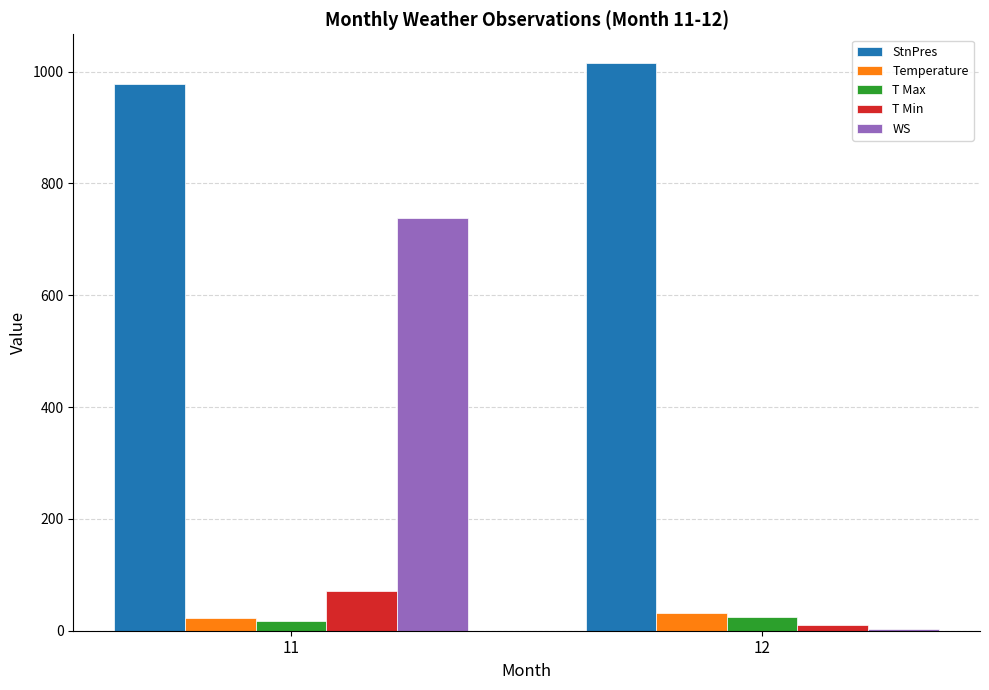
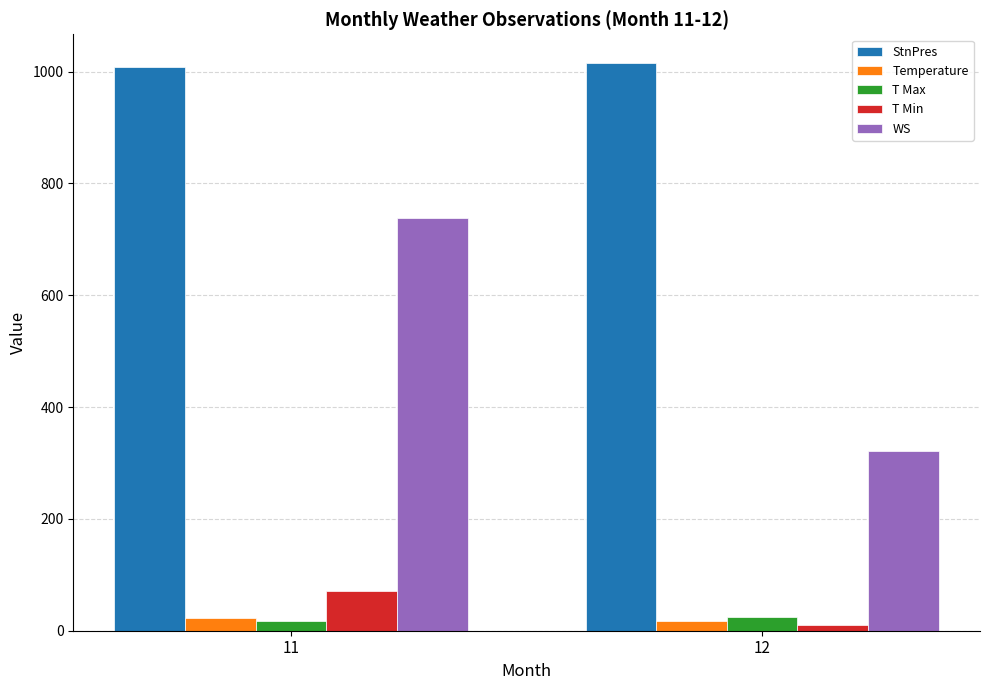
StnPres, 11: 980 -> 1010
Temperature, 12: 30 -> 20
WS, 12: 0 -> 320
